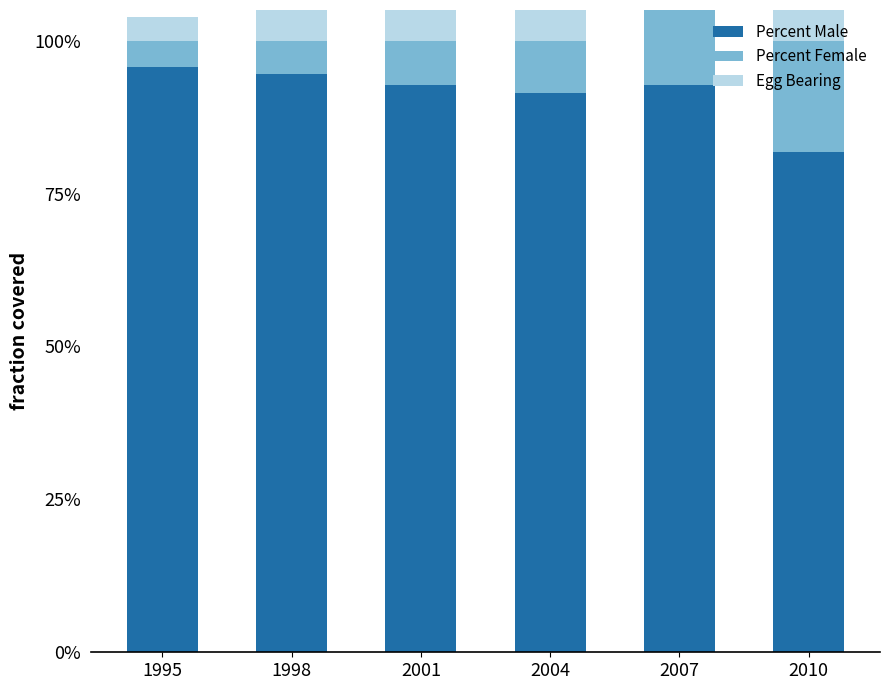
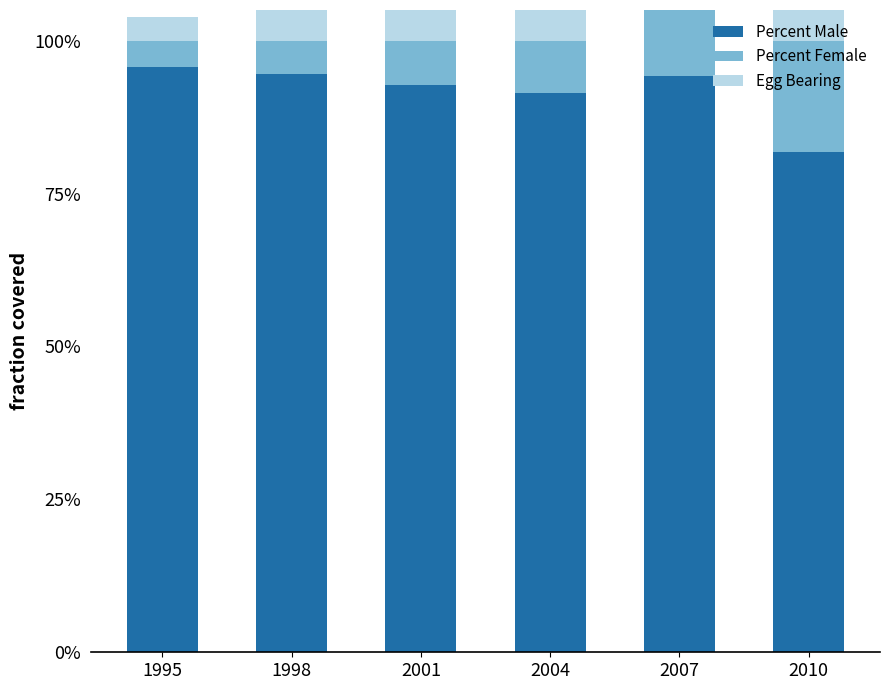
Percent Male, 2007: 93% -> 94%
